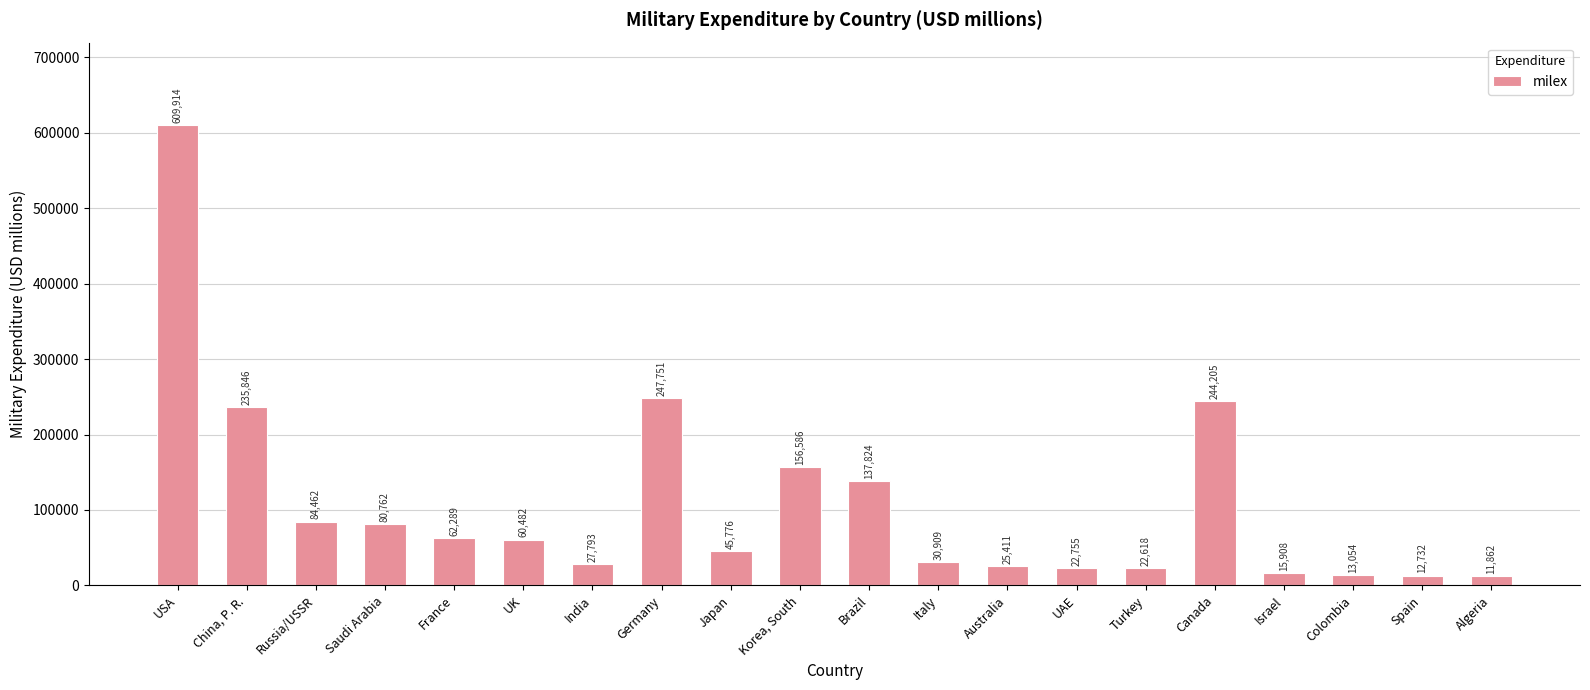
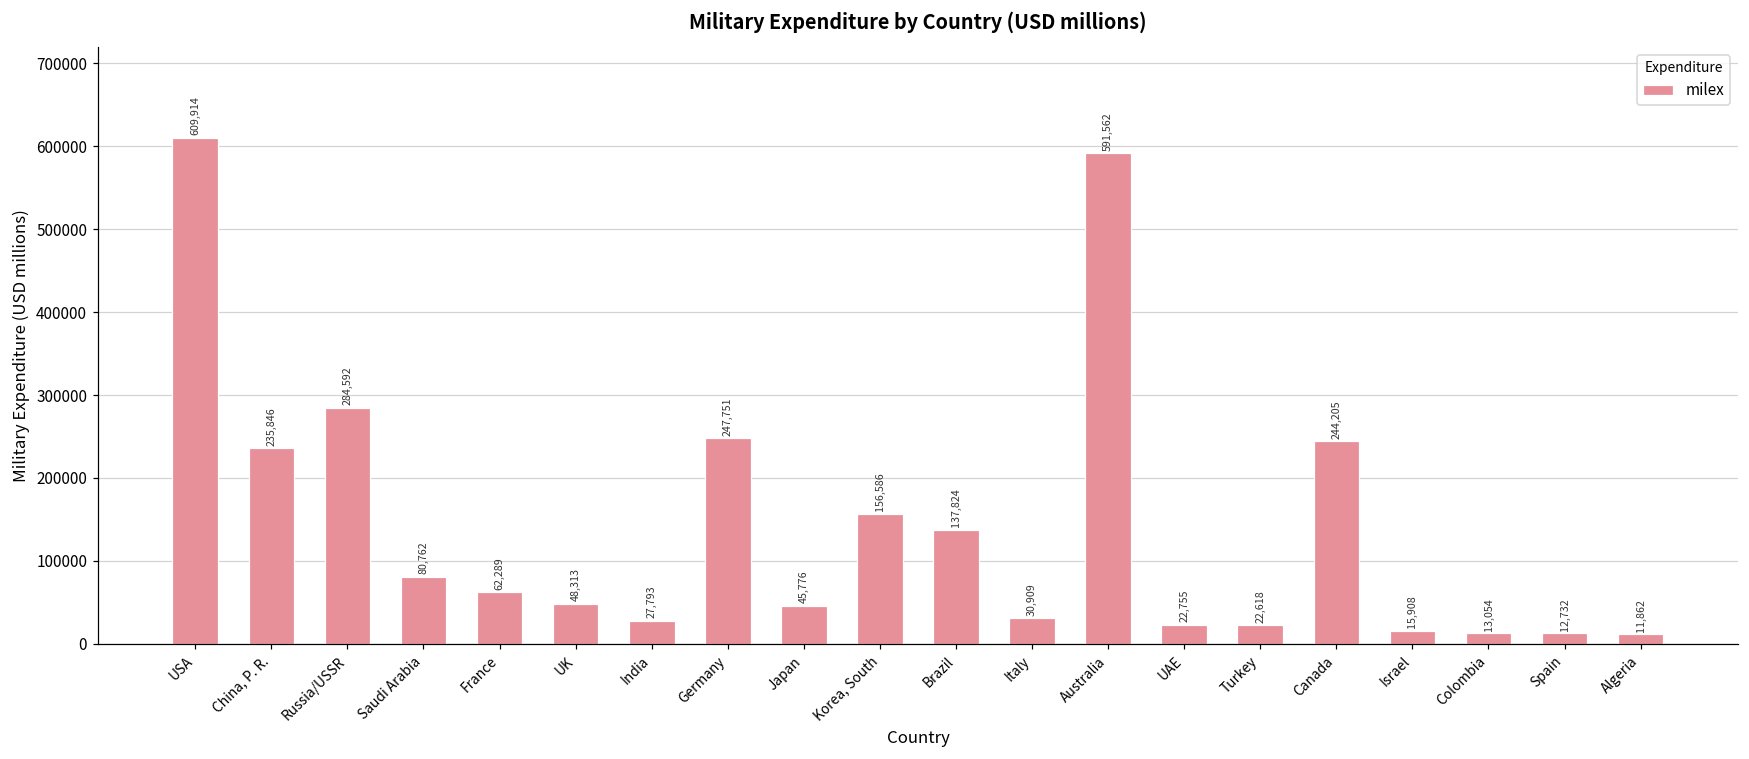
Russia/USSR: 84,462 -> 284,592
UK: 60,482 -> 48,313
Australia: 25,411 -> 591,562
